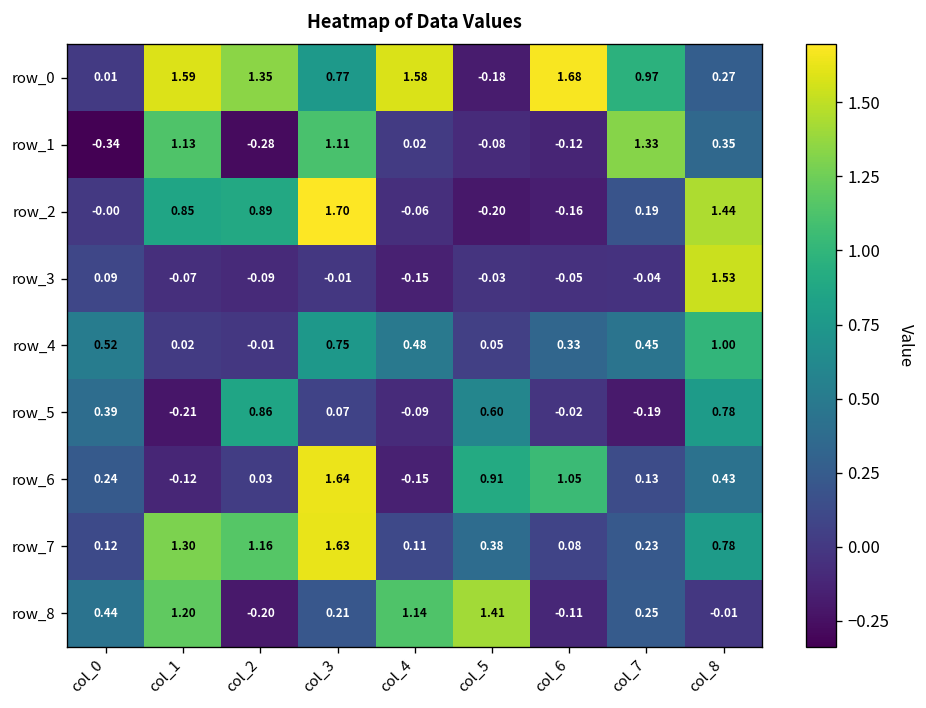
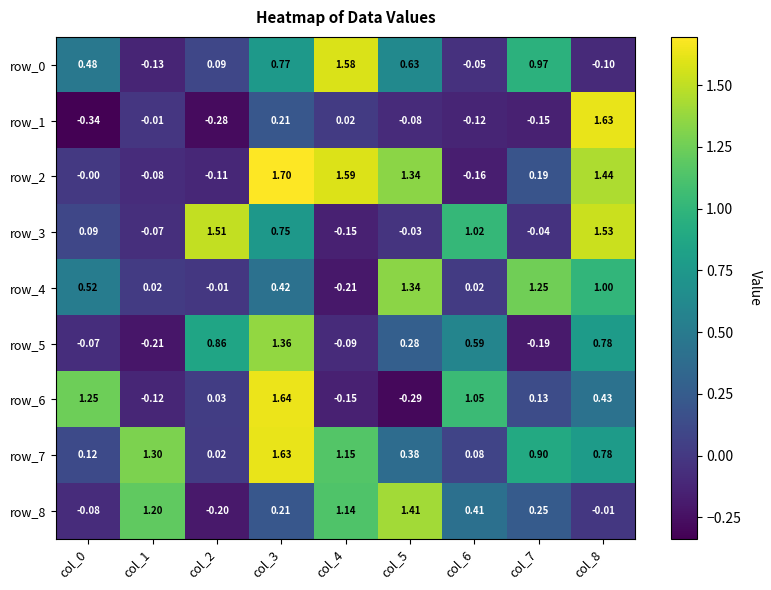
row_0, col_0: 0.01 -> 0.48
row_0, col_1: 1.59 -> -0.13
row_0, col_2: 1.35 -> 0.09
row_0, col_5: -0.18 -> 0.63
row_0, col_6: 1.68 -> -0.05
row_0, col_8: 0.27 -> -0.10
row_1, col_1: 1.13 -> -0.01
row_1, col_3: 1.11 -> 0.21
row_1, col_7: 1.33 -> -0.15
row_1, col_8: 0.35 -> 1.63
row_2, col_1: 0.85 -> -0.08
row_2, col_2: 0.89 -> -0.11
row_2, col_4: -0.06 -> 1.59
row_2, col_5: -0.20 -> 1.34
row_3, col_2: -0.09 -> 1.51
row_3, col_3: -0.01 -> 0.75
row_3, col_6: -0.05 -> 1.02
row_4, col_3: 0.75 -> 0.42
row_4, col_4: 0.48 -> -0.21
row_4, col_5: 0.05 -> 1.34
row_4, col_6: 0.33 -> 0.02
row_4, col_7: 0.45 -> 1.25
row_5, col_0: 0.39 -> -0.07
row_5, col_3: 0.07 -> 1.36
row_5, col_5: 0.60 -> 0.28
row_5, col_6: -0.02 -> 0.59
row_6, col_0: 0.24 -> 1.25
row_6, col_5: 0.91 -> -0.29
row_7, col_2: 1.16 -> 0.02
row_7, col_4: 0.11 -> 1.15
row_7, col_7: 0.23 -> 0.90
row_8, col_0: 0.44 -> -0.08
row_8, col_6: -0.11 -> 0.41
